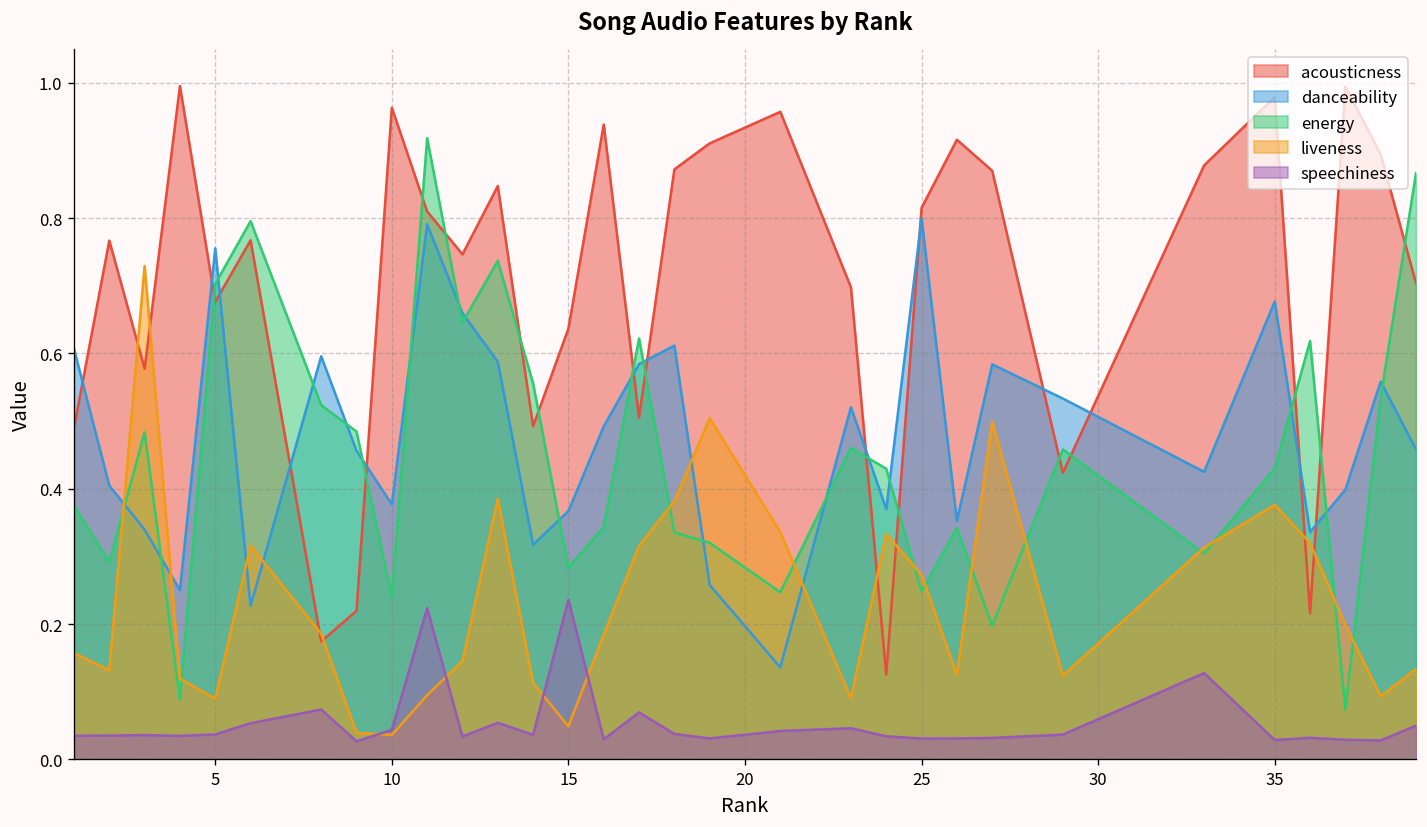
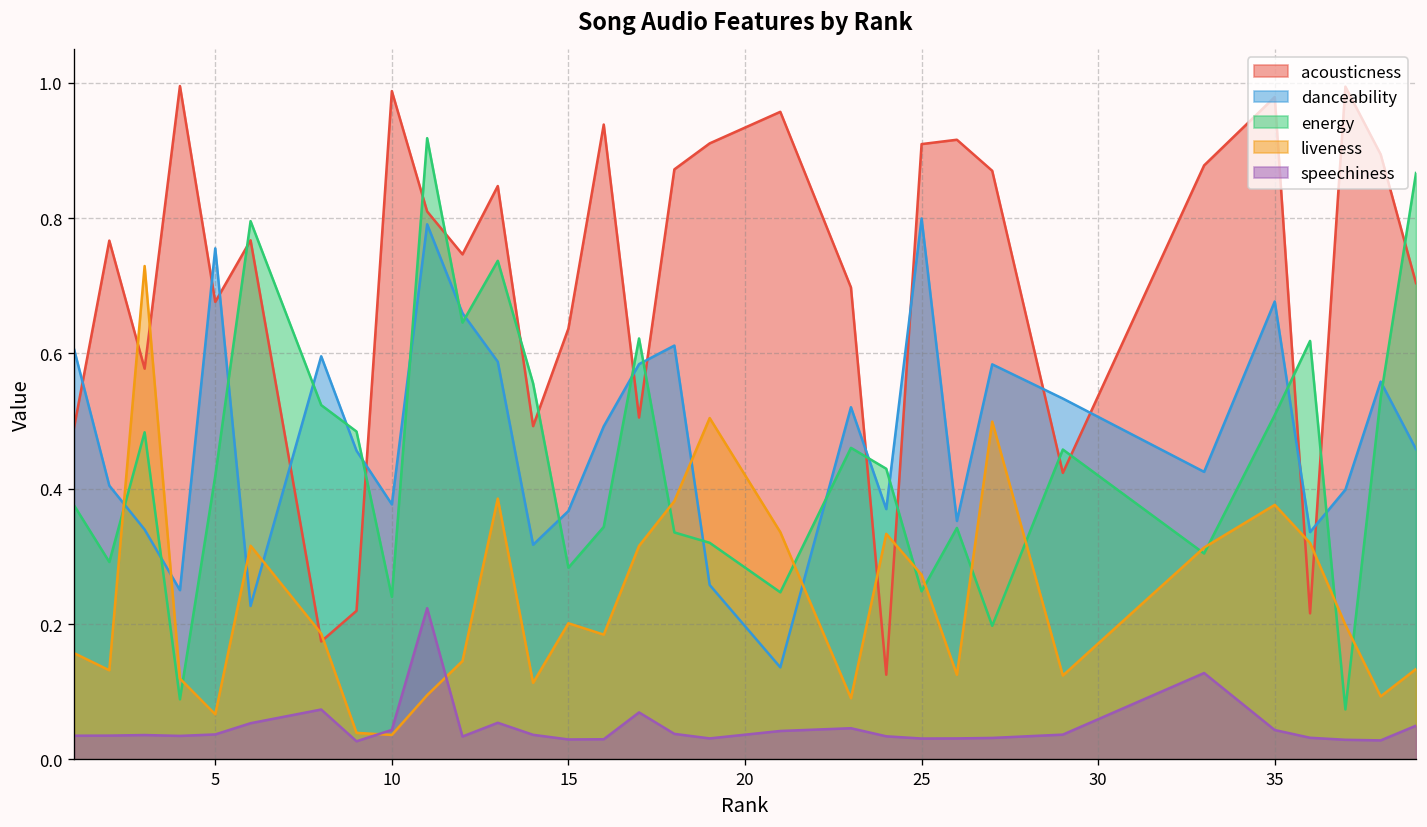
energy, 5: 0.70 -> 0.42
liveness, 5: 0.09 -> 0.07
acousticness, 10: 0.96 -> 0.99
liveness, 15: 0.05 -> 0.20
speechiness, 15: 0.24 -> 0.03
acousticness, 25: 0.82 -> 0.91
energy, 35: 0.43 -> 0.51
speechiness, 35: 0.03 -> 0.04
